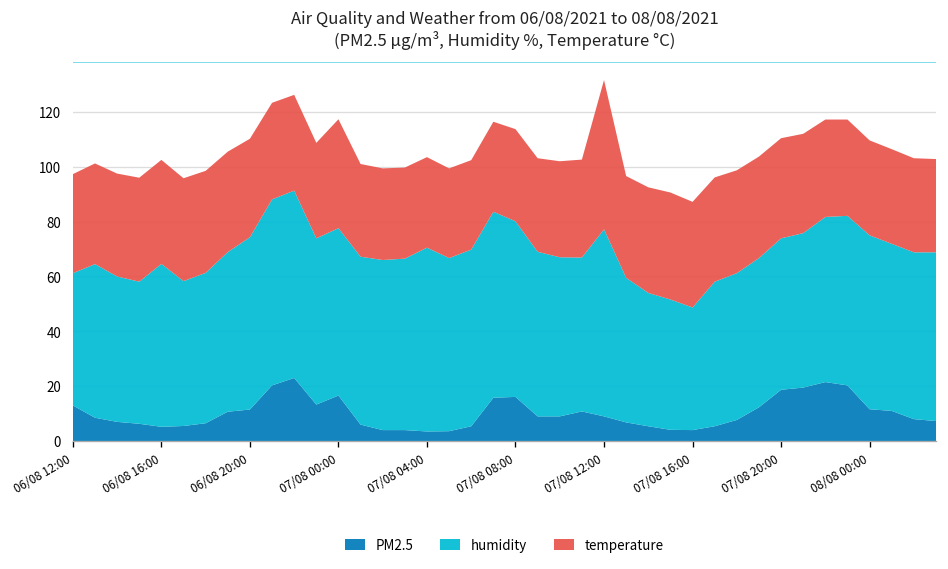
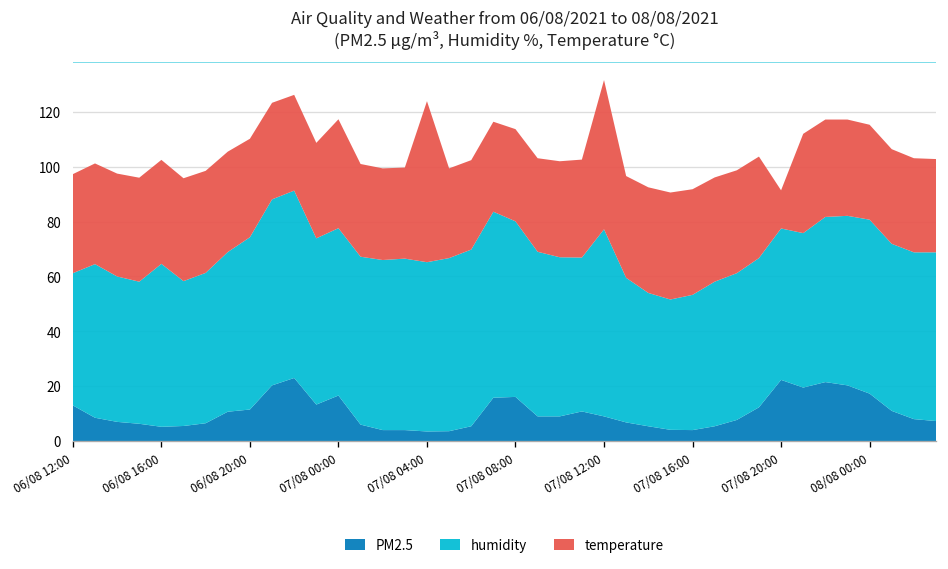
humidity, 07/08 04:00: 67 -> 62
temperature, 07/08 04:00: 33 -> 59
humidity, 07/08 16:00: 45 -> 49
PM2.5, 07/08 20:00: 19 -> 22
temperature, 07/08 20:00: 37 -> 14
PM2.5, 08/08 00:00: 12 -> 17
